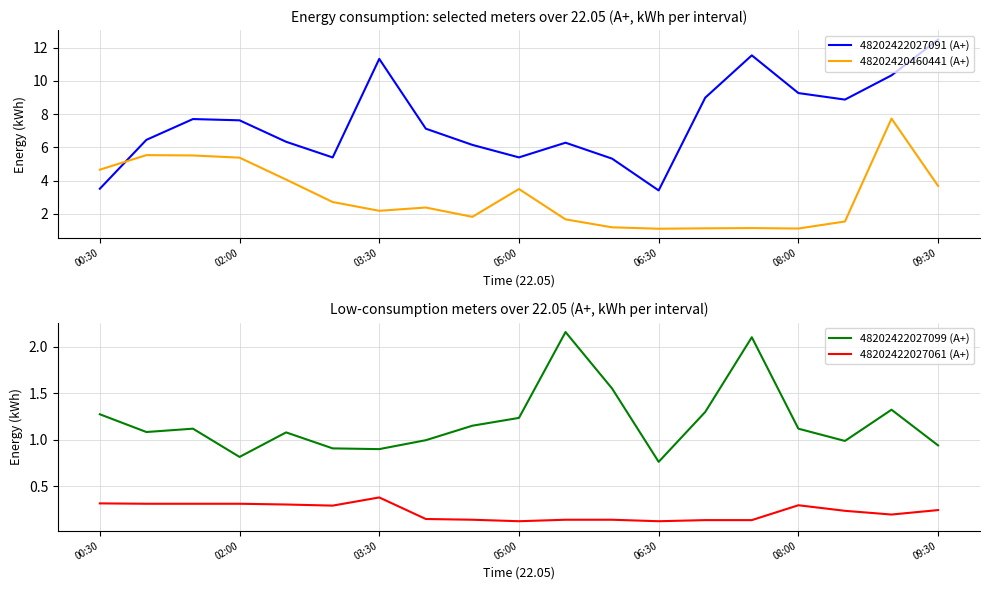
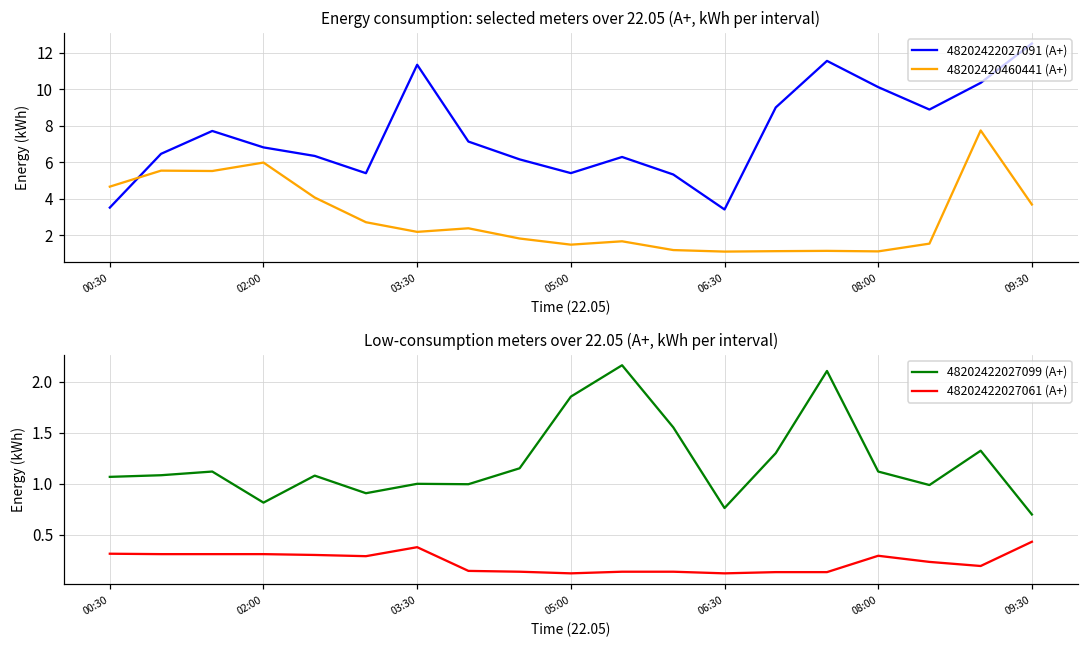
Energy consumption: selected meters over 22.05 (A+, kWh per interval), 48202422027091 (А+), 02:00: 7.6 -> 6.8
Energy consumption: selected meters over 22.05 (A+, kWh per interval), 48202420460441 (А+), 02:00: 5.4 -> 6.0
Energy consumption: selected meters over 22.05 (A+, kWh per interval), 48202420460441 (А+), 05:00: 3.5 -> 1.5
Energy consumption: selected meters over 22.05 (A+, kWh per interval), 48202422027091 (А+), 08:00: 9.3 -> 10.1
Low-consumption meters over 22.05 (A+, kWh per interval), 48202422027099 (А+), 00:30: 1.3 -> 1.1
Low-consumption meters over 22.05 (A+, kWh per interval), 48202422027099 (А+), 03:30: 0.9 -> 1.0
Low-consumption meters over 22.05 (A+, kWh per interval), 48202422027099 (А+), 05:00: 1.2 -> 1.9
Low-consumption meters over 22.05 (A+, kWh per interval), 48202422027099 (А+), 09:30: 0.9 -> 0.7
Low-consumption meters over 22.05 (A+, kWh per interval), 48202422027061 (А+), 09:30: 0.2 -> 0.4
